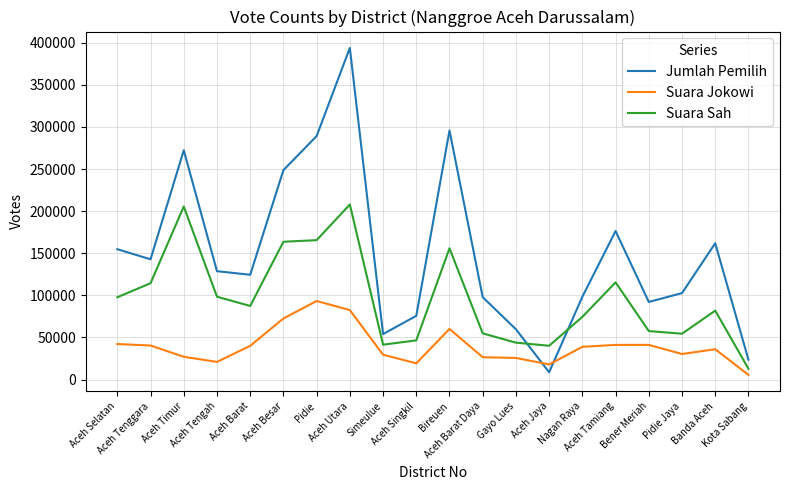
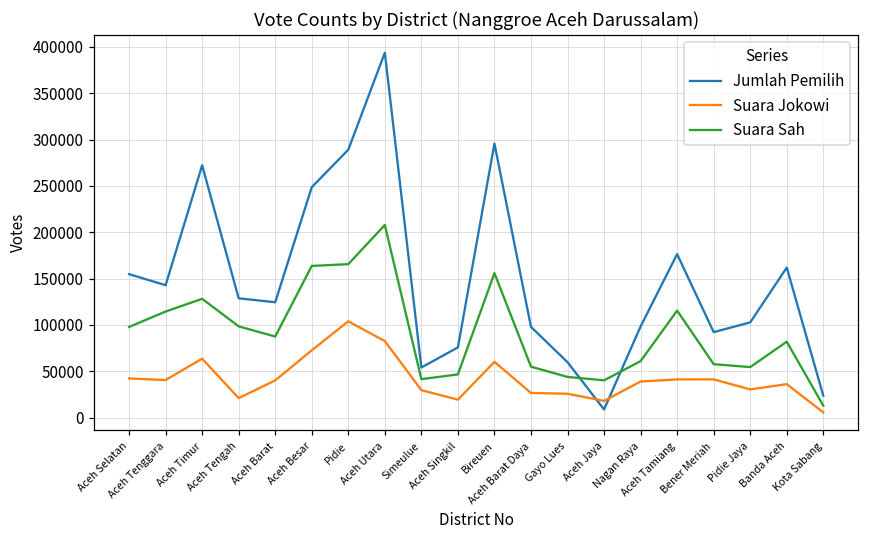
Suara Jokowi, Aceh Timur: 30000 -> 60000
Suara Sah, Aceh Timur: 210000 -> 130000
Suara Jokowi, Pidie: 90000 -> 100000
Suara Sah, Nagan Raya: 70000 -> 60000
